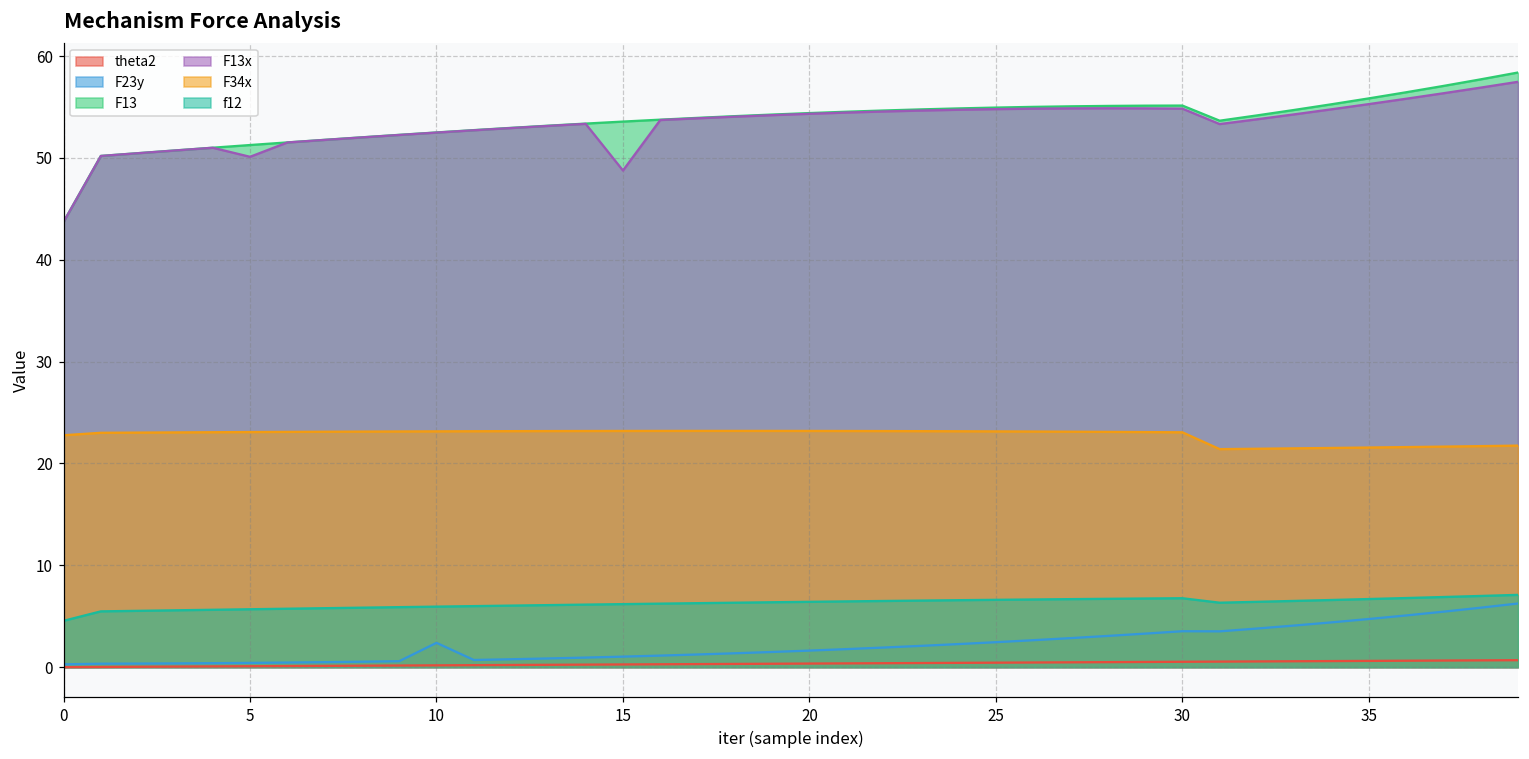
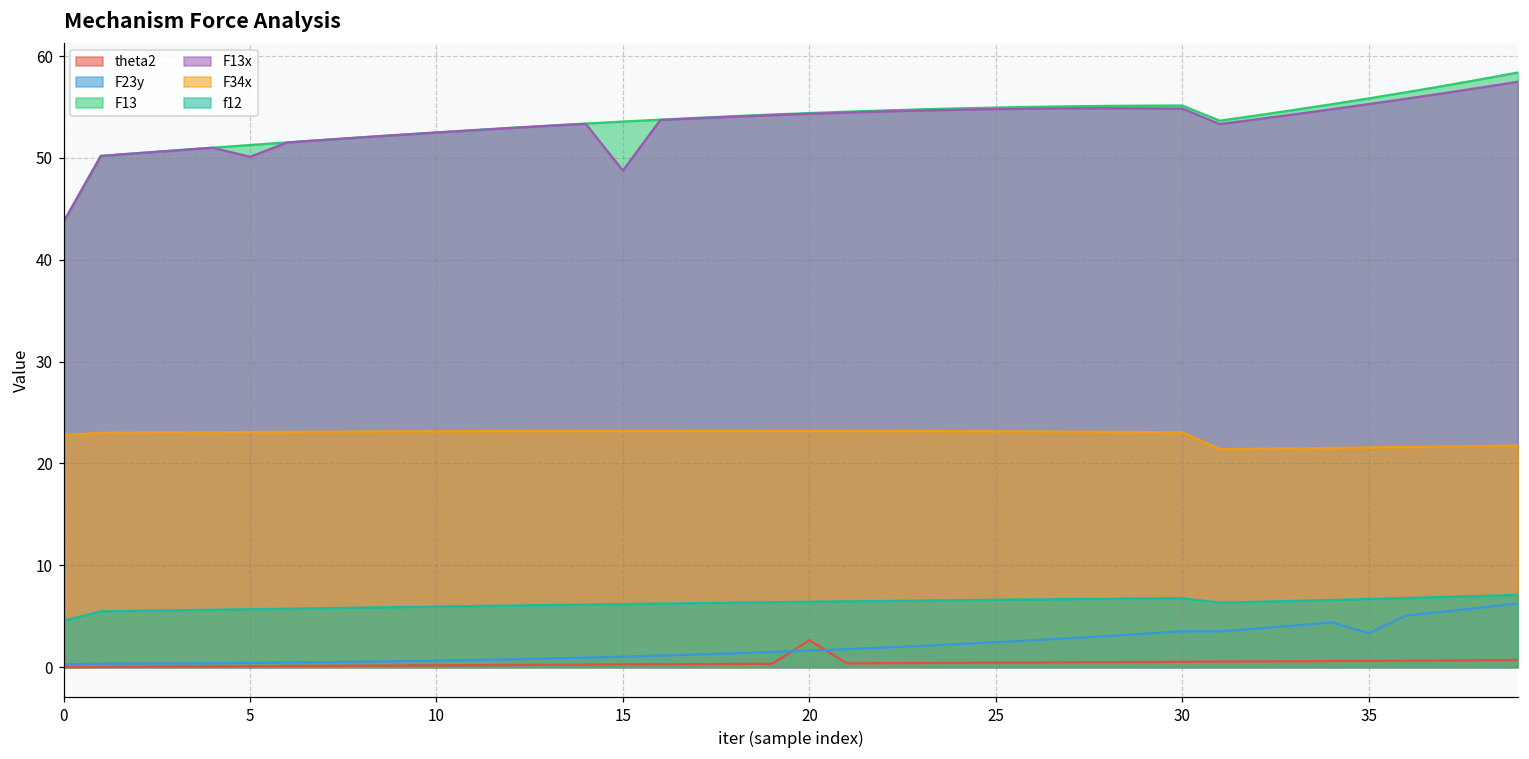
F23y, 10: 2 -> 1
theta2, 20: 0 -> 3
F23y, 35: 5 -> 3
